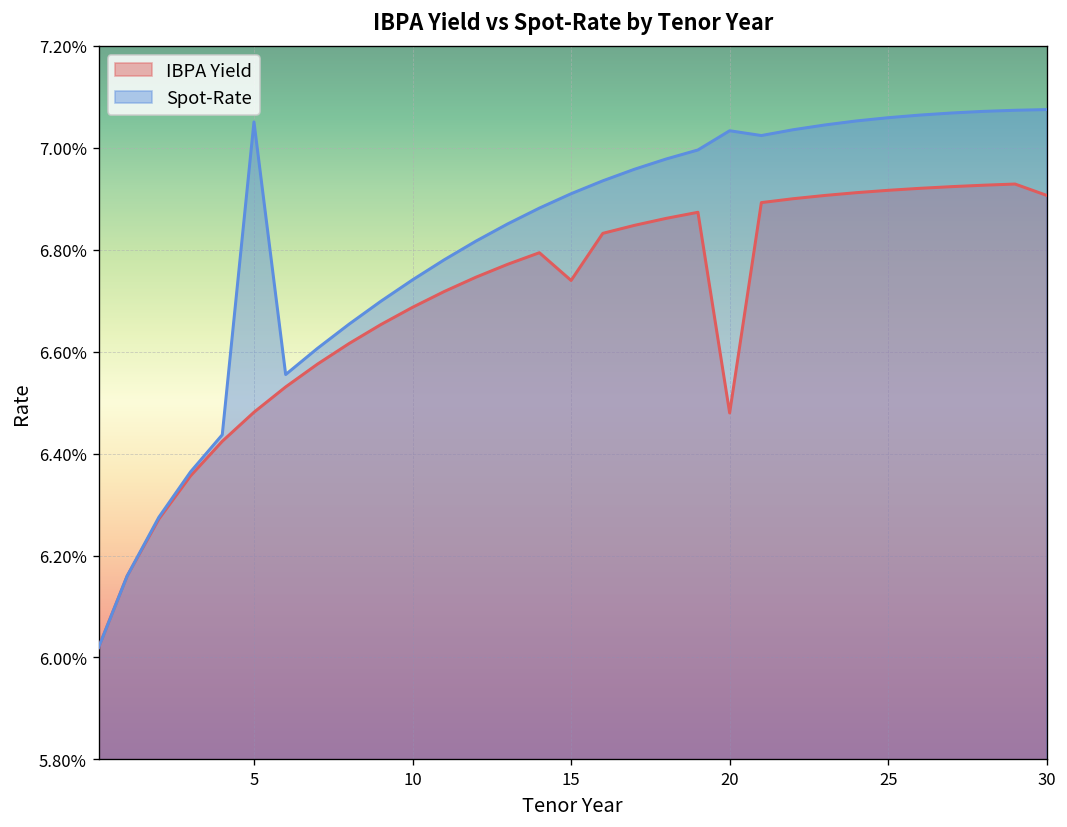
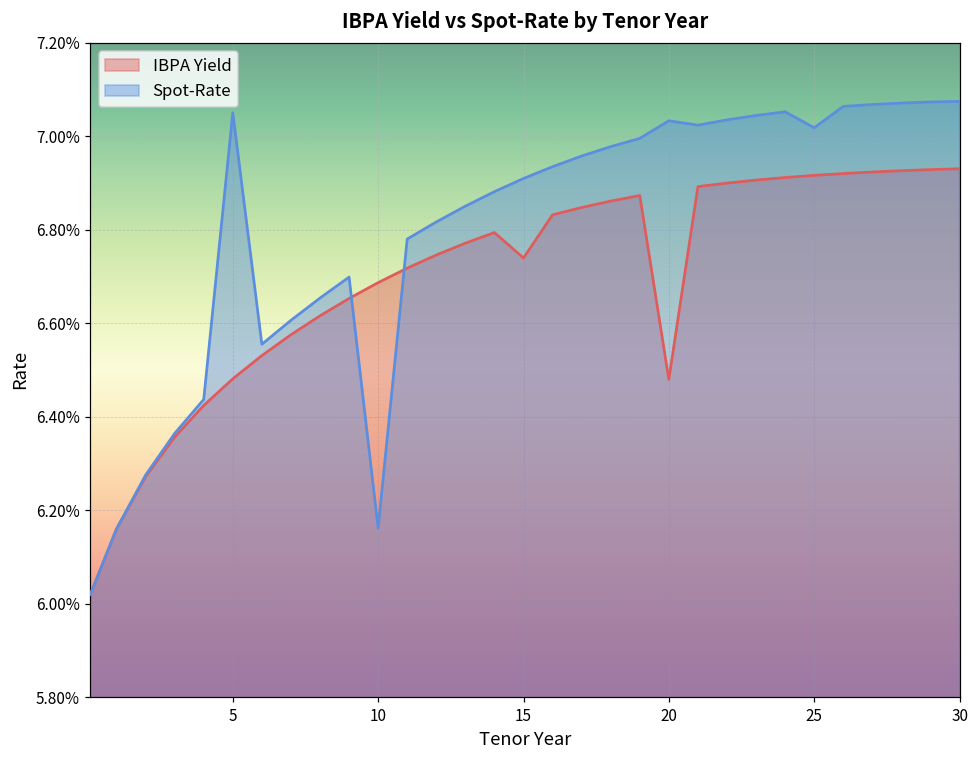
Spot-Rate, 10: 6.74% -> 6.16%
Spot-Rate, 25: 7.06% -> 7.02%
IBPA Yield, 30: 6.91% -> 6.93%
